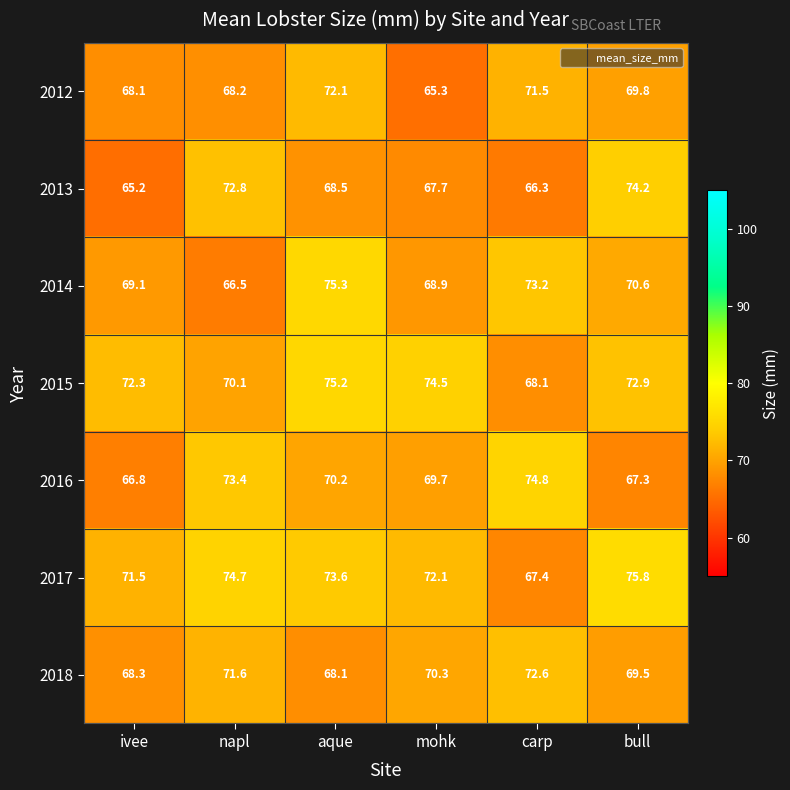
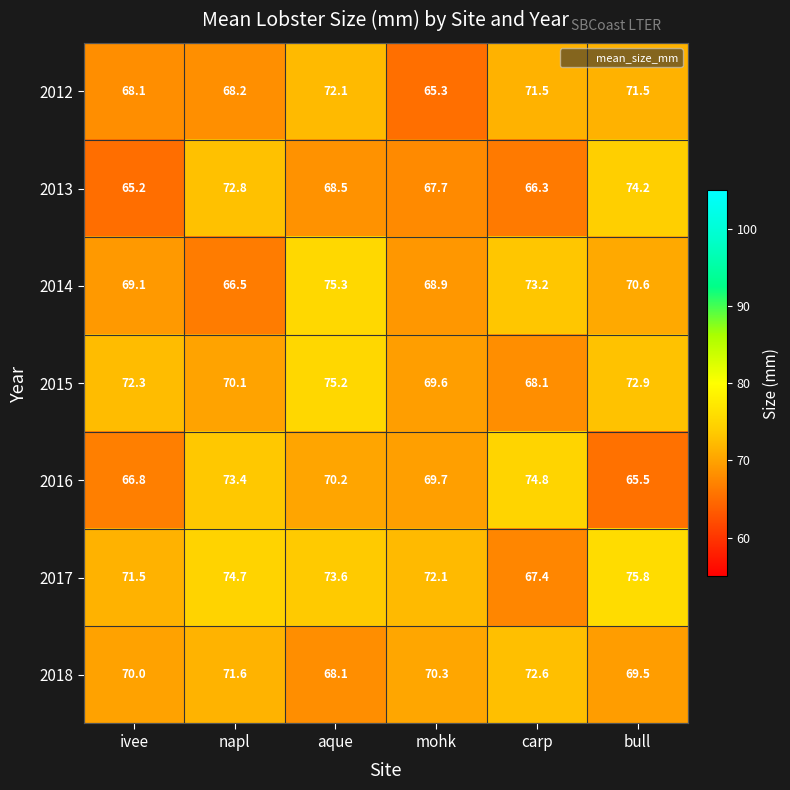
2012, bull: 69.8 -> 71.5
2015, mohk: 74.5 -> 69.6
2016, bull: 67.3 -> 65.5
2018, ivee: 68.3 -> 70.0
